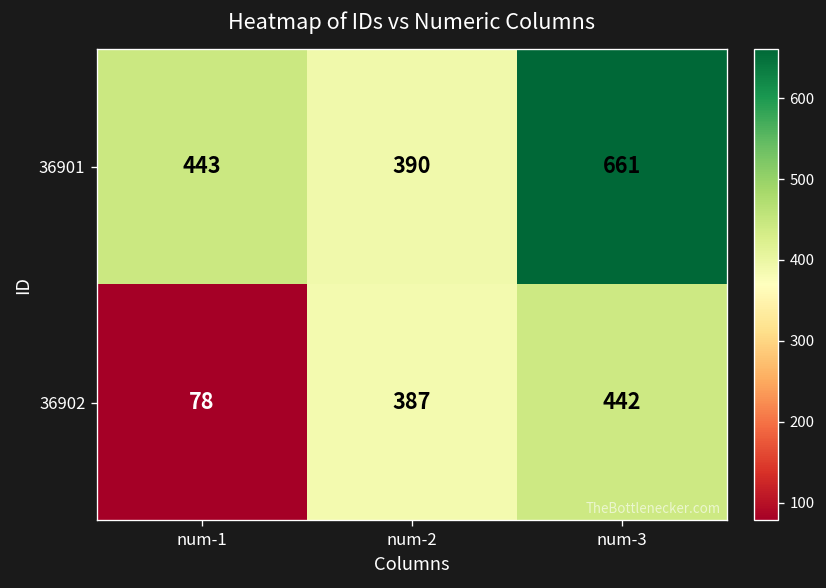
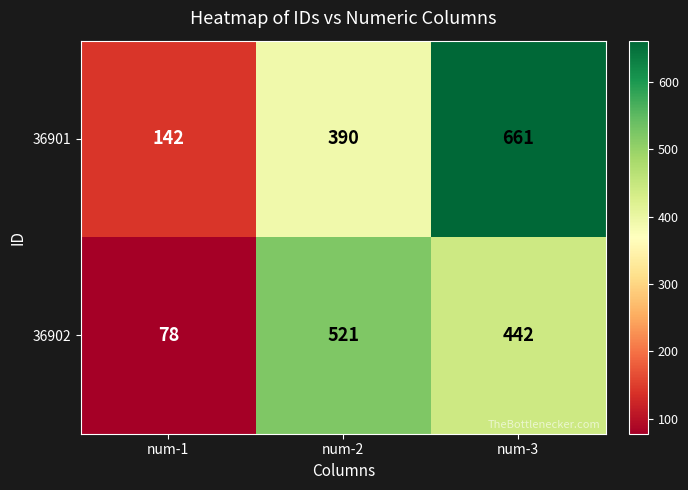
36901, num-1: 443 -> 142
36902, num-2: 387 -> 521
